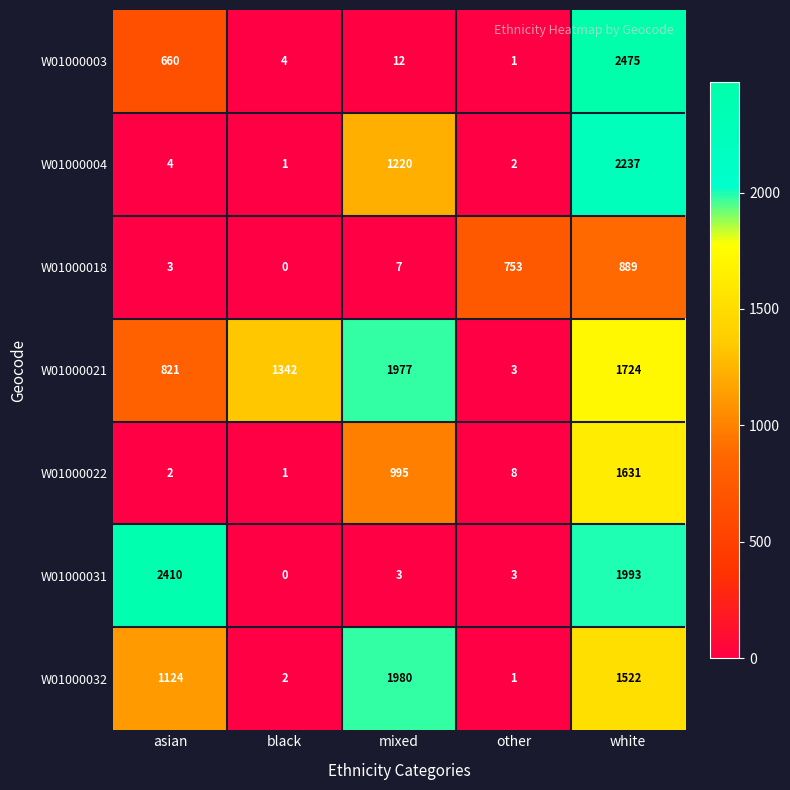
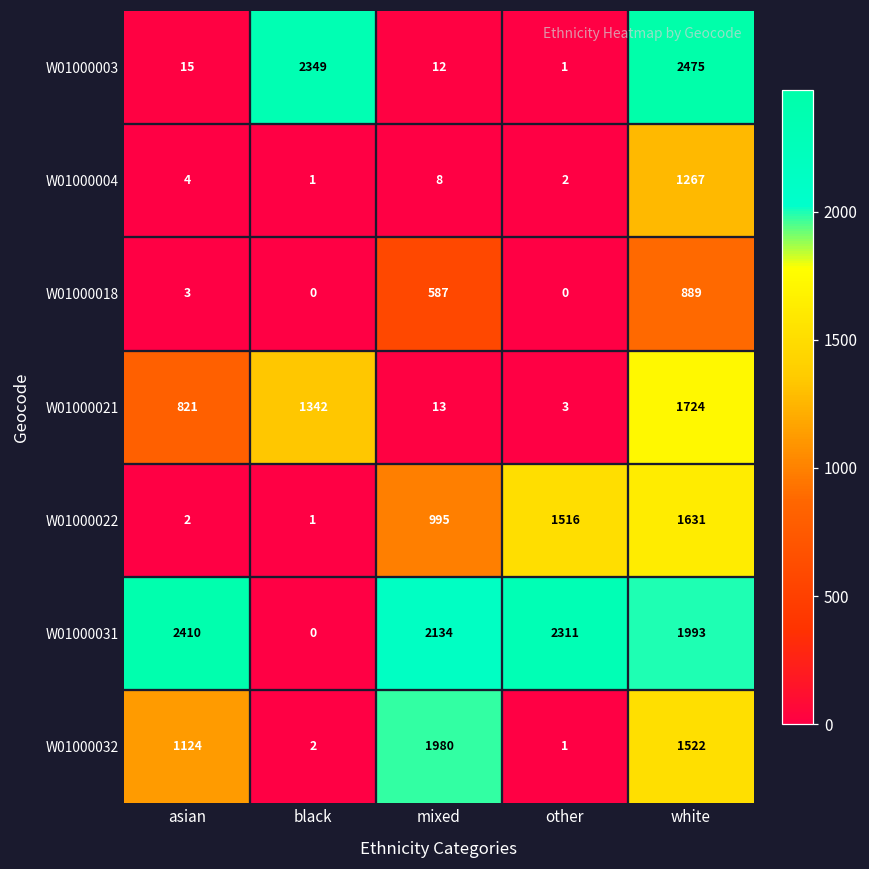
W01000003, asian: 660 -> 15
W01000003, black: 4 -> 2349
W01000004, mixed: 1220 -> 8
W01000004, white: 2237 -> 1267
W01000018, mixed: 7 -> 587
W01000018, other: 753 -> 0
W01000021, mixed: 1977 -> 13
W01000022, other: 8 -> 1516
W01000031, mixed: 3 -> 2134
W01000031, other: 3 -> 2311
